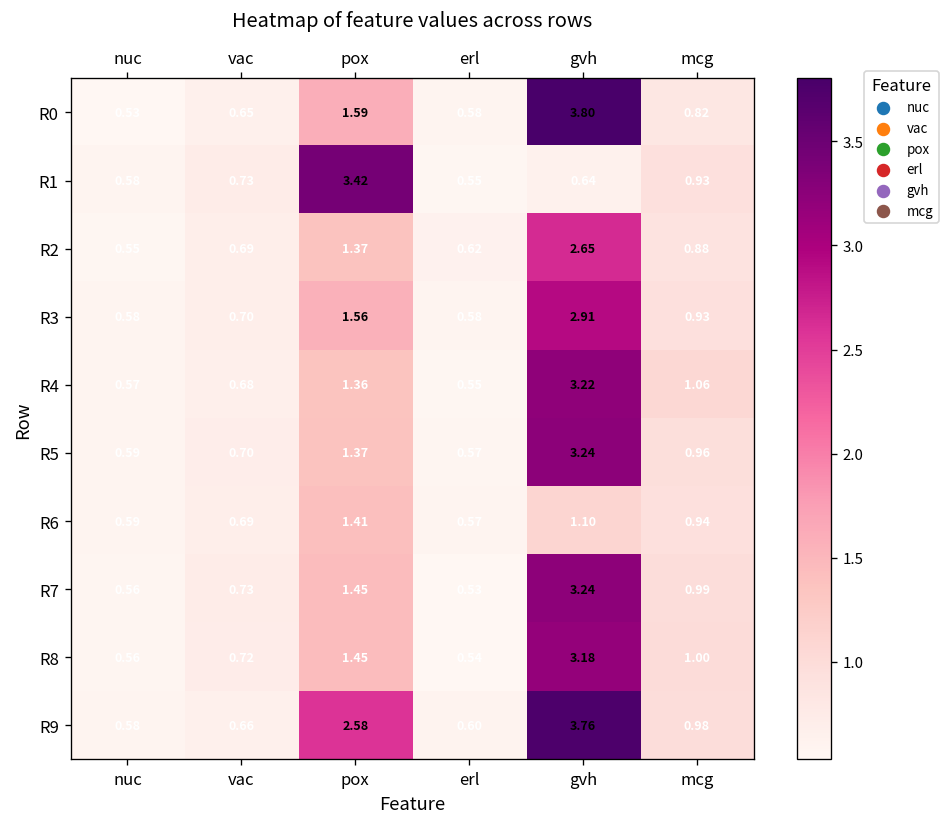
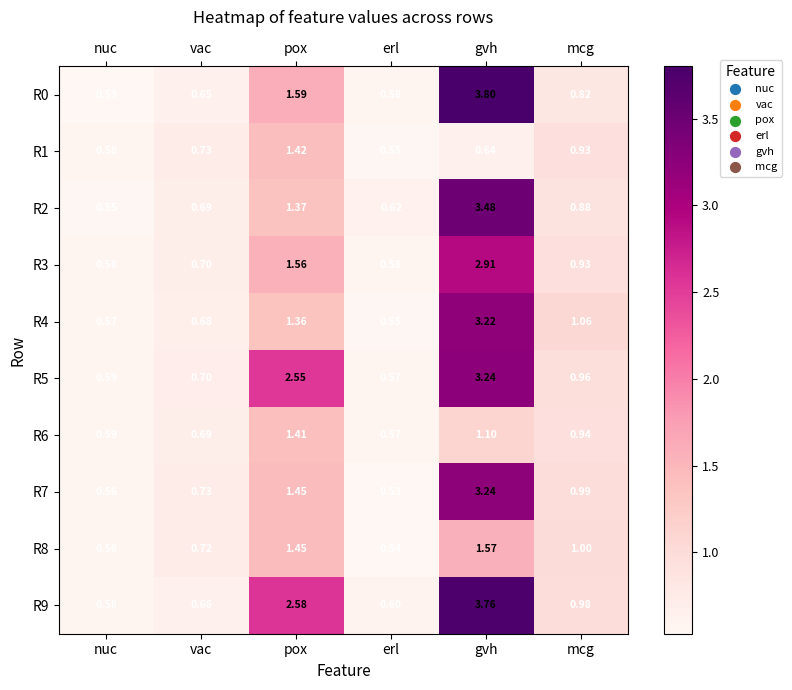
R1, pox: 3.42 -> 1.42
R2, gvh: 2.65 -> 3.48
R5, pox: 1.37 -> 2.55
R8, gvh: 3.18 -> 1.57
